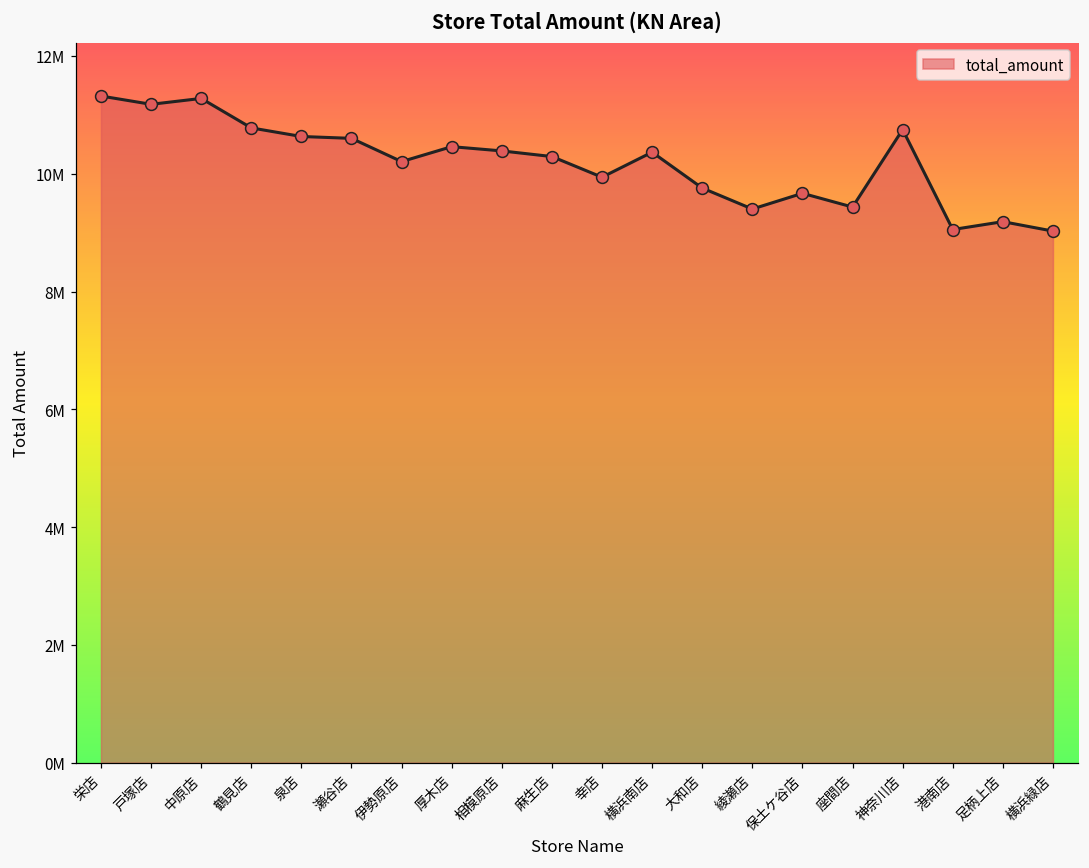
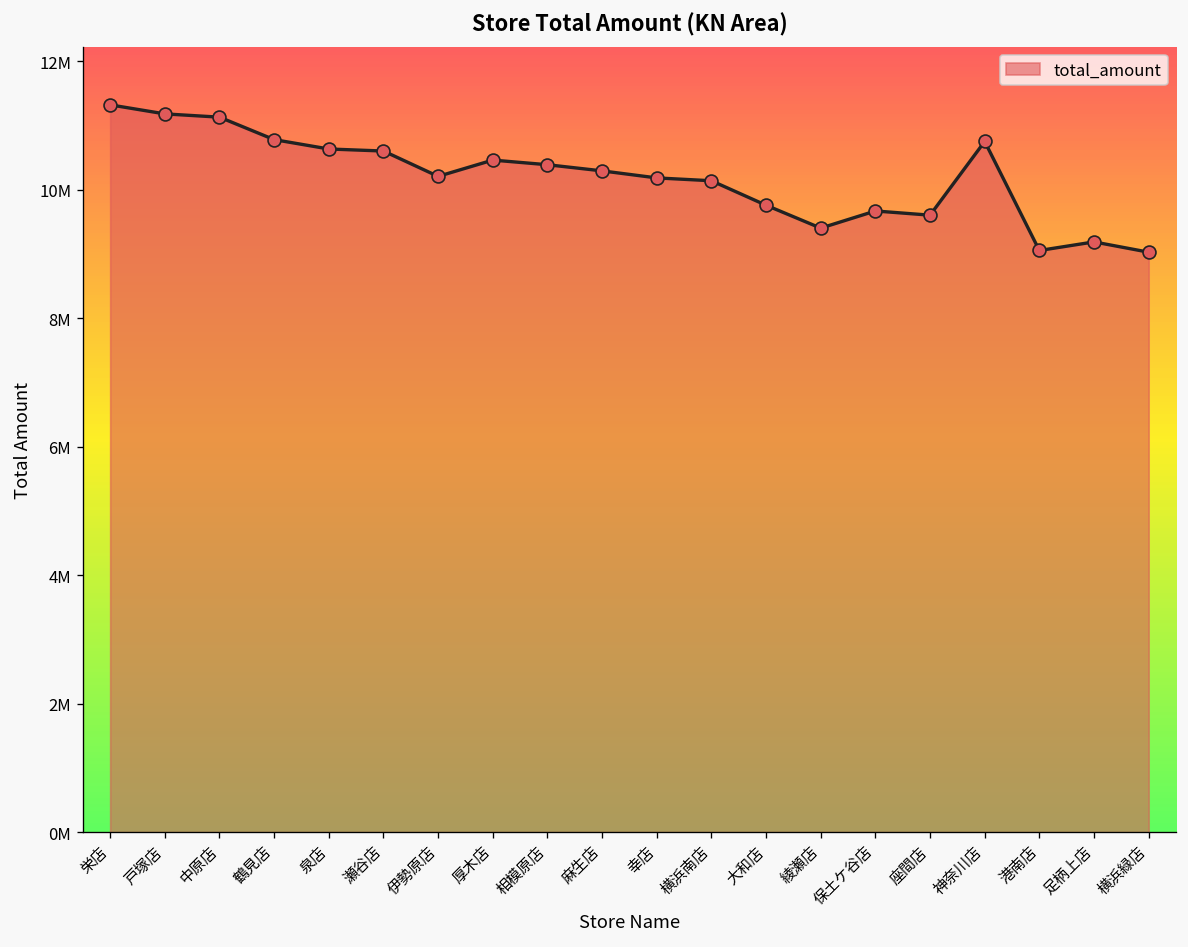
中原店: 11300000 -> 11100000
幸店: 9900000 -> 10200000
横浜南店: 10400000 -> 10100000
座間店: 9400000 -> 9600000
